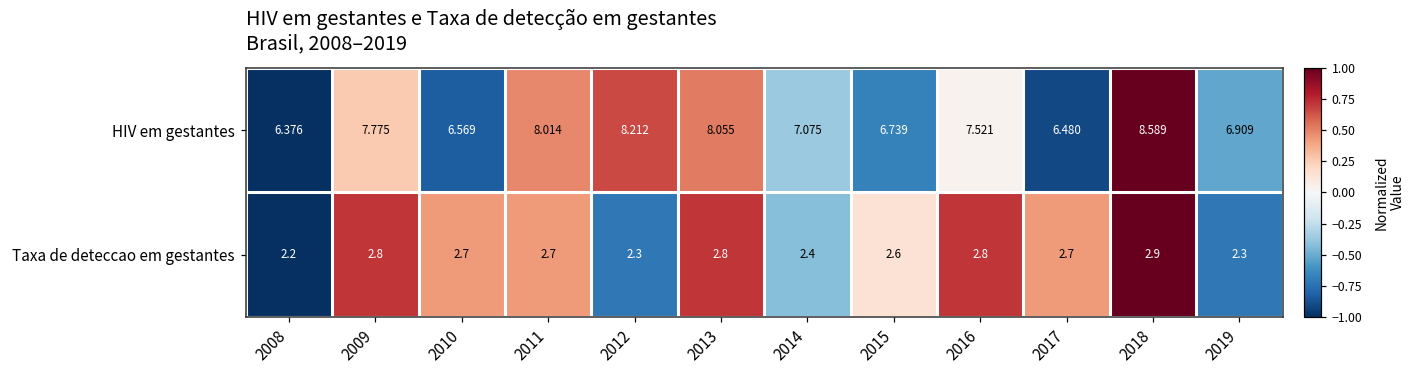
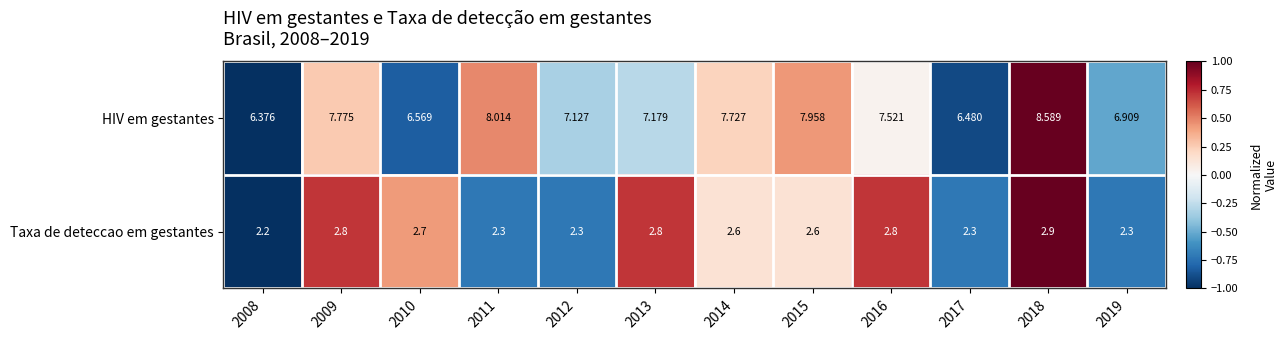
HIV em gestantes, 2012: 8.212 -> 7.127
HIV em gestantes, 2013: 8.055 -> 7.179
HIV em gestantes, 2014: 7.075 -> 7.727
HIV em gestantes, 2015: 6.739 -> 7.958
Taxa de deteccao em gestantes, 2011: 2.7 -> 2.3
Taxa de deteccao em gestantes, 2014: 2.4 -> 2.6
Taxa de deteccao em gestantes, 2017: 2.7 -> 2.3
